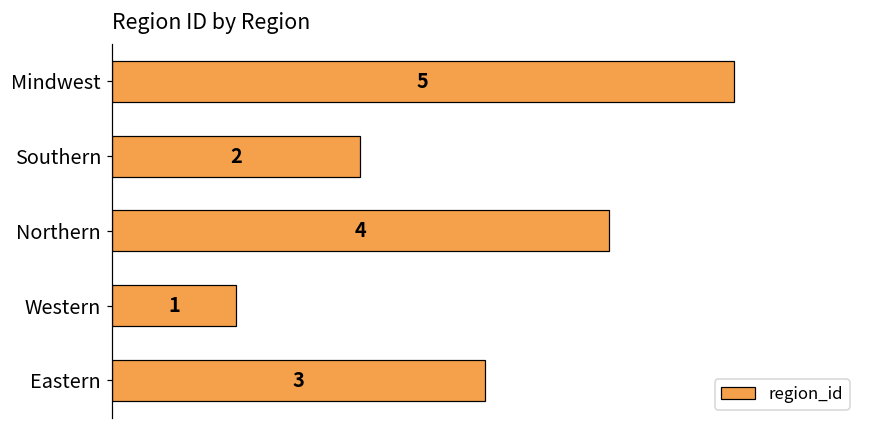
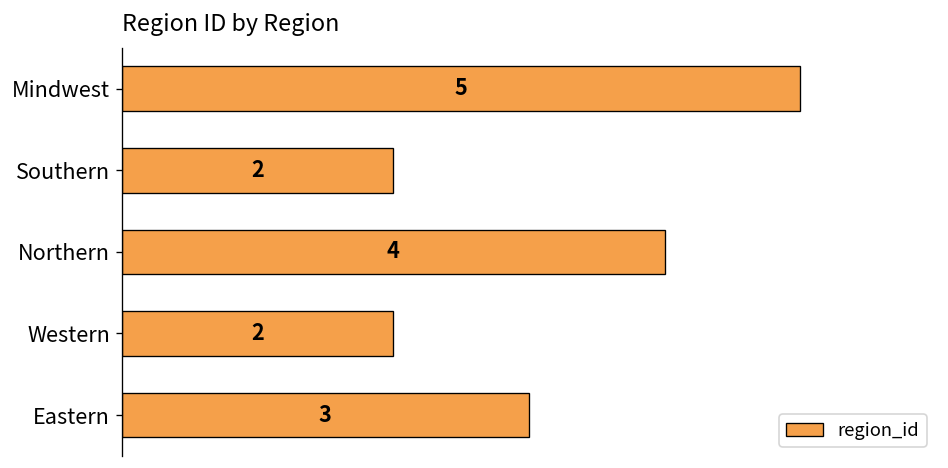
Western: 1 -> 2
